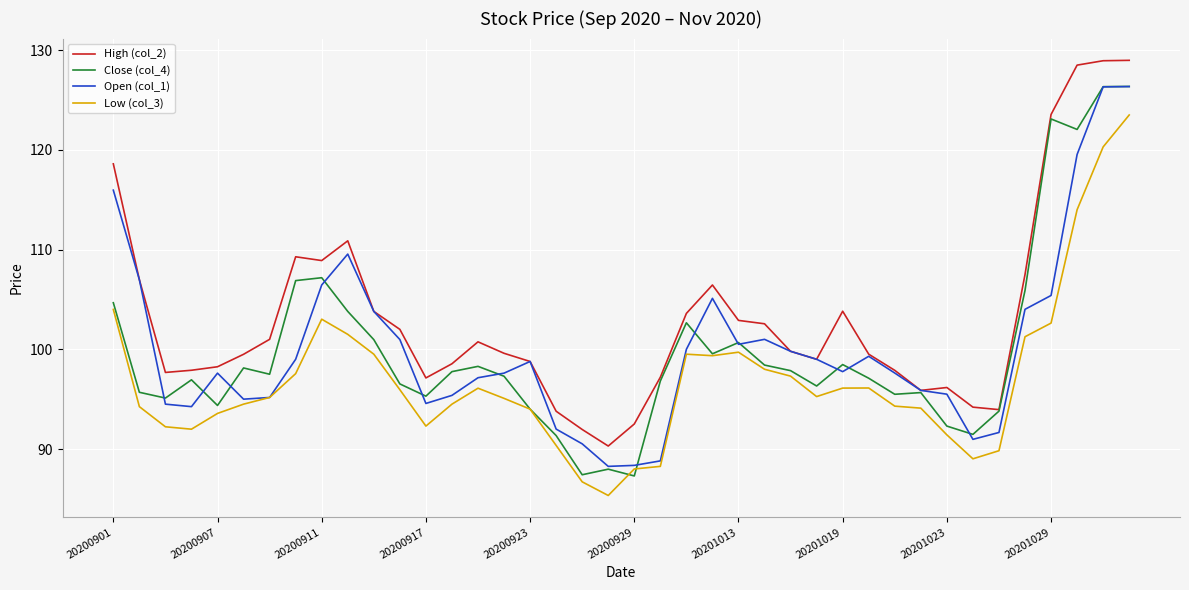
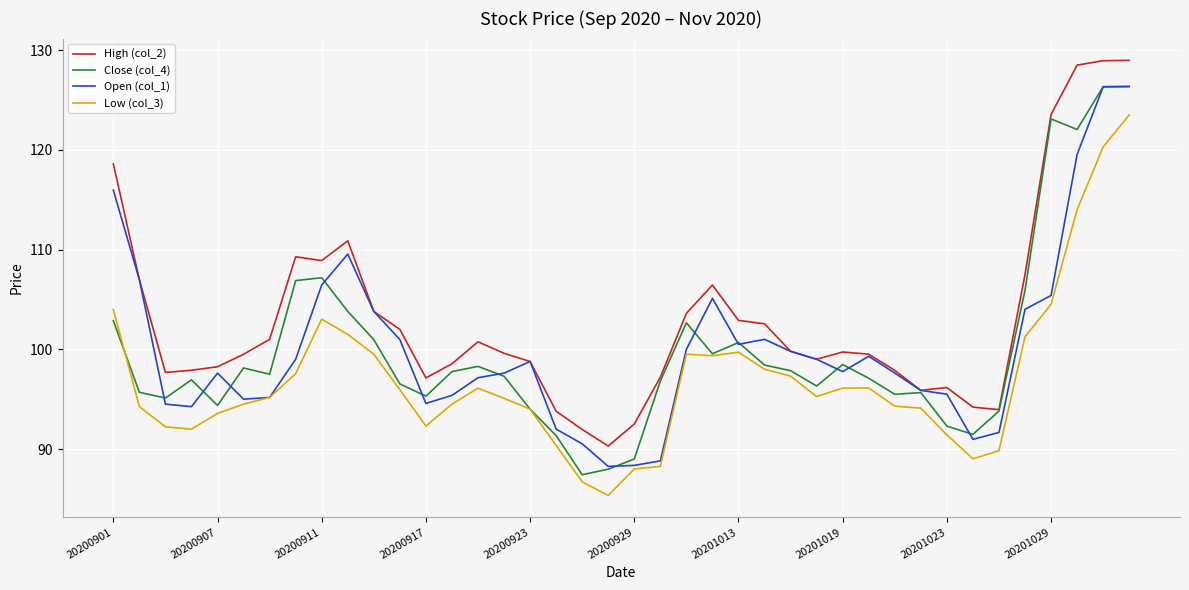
Close (col_4), 20200901: 105 -> 103
Close (col_4), 20200929: 87 -> 89
High (col_2), 20201019: 104 -> 100
Low (col_3), 20201029: 103 -> 105
